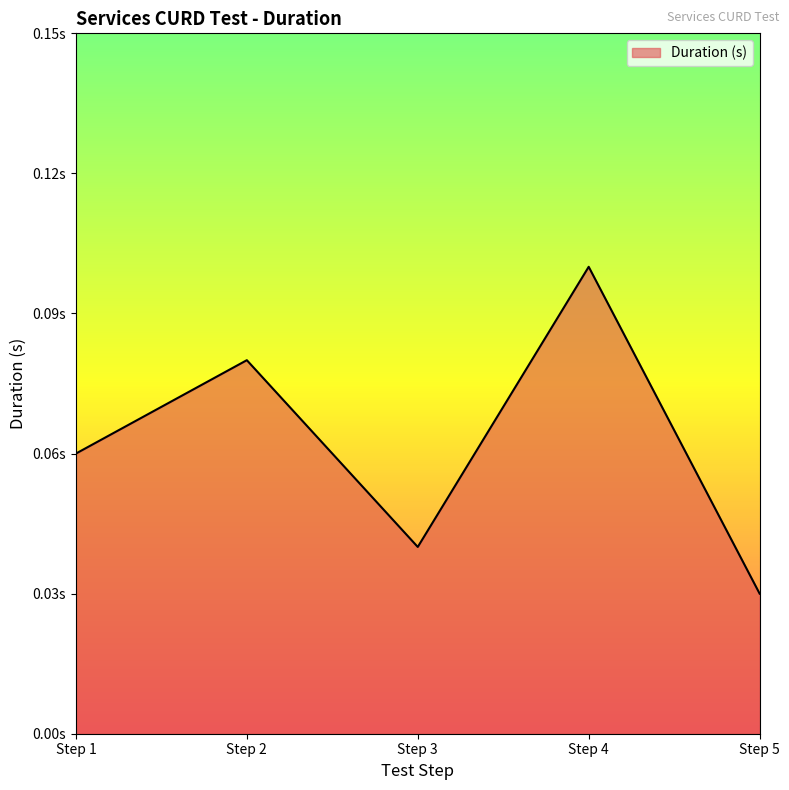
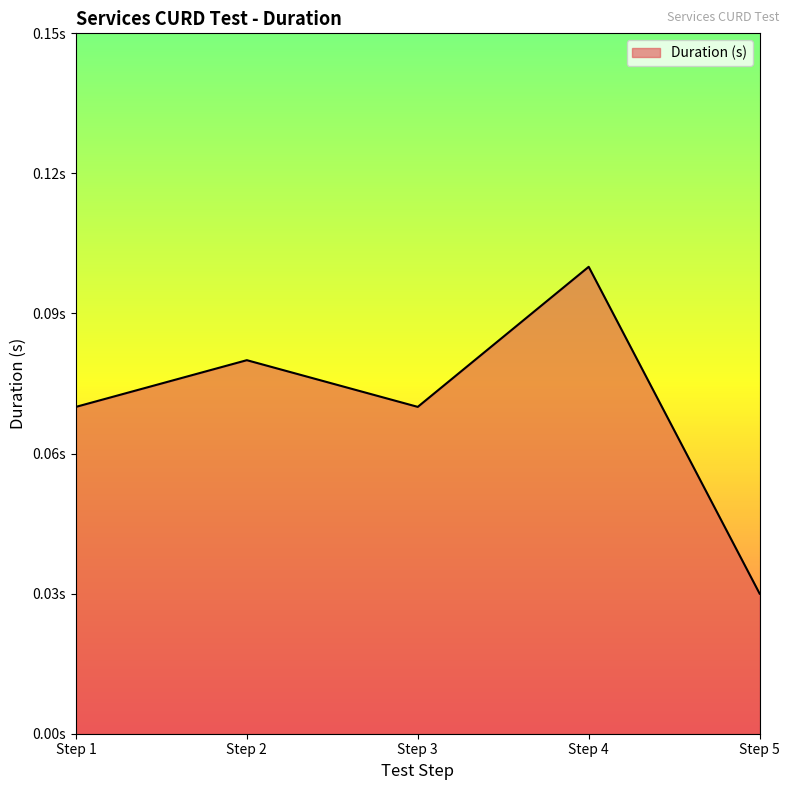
Step 1: 0.06s -> 0.07s
Step 3: 0.04s -> 0.07s
